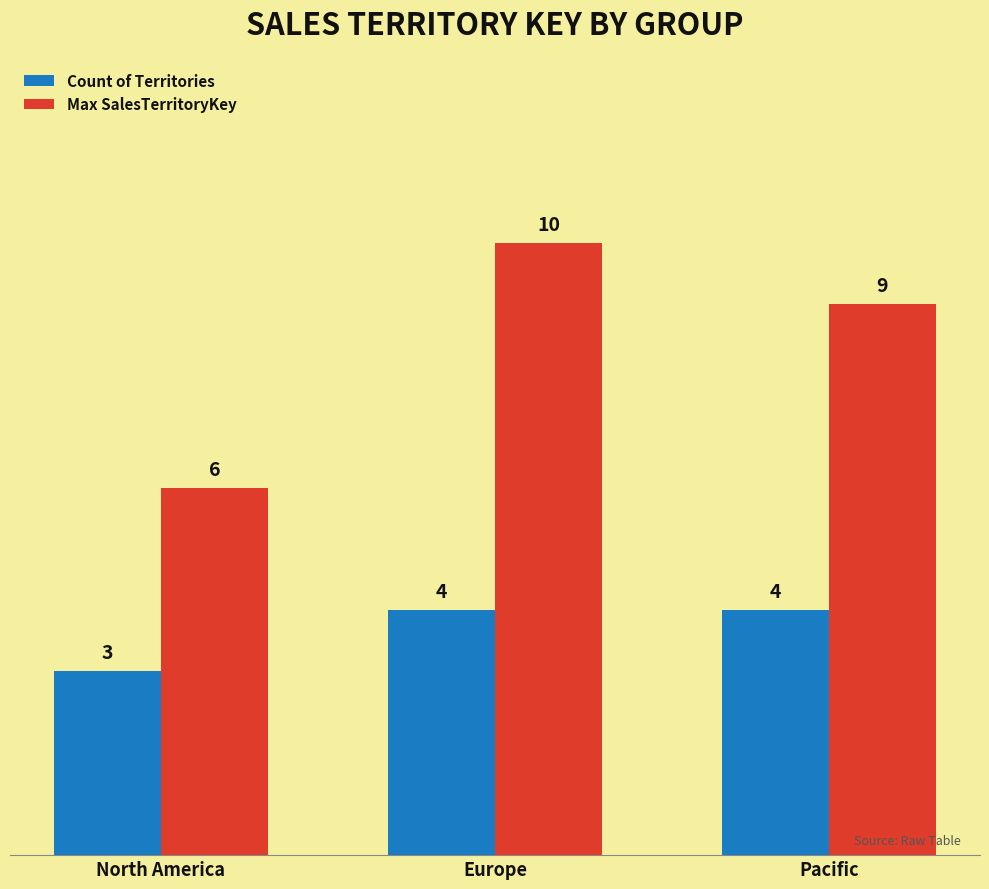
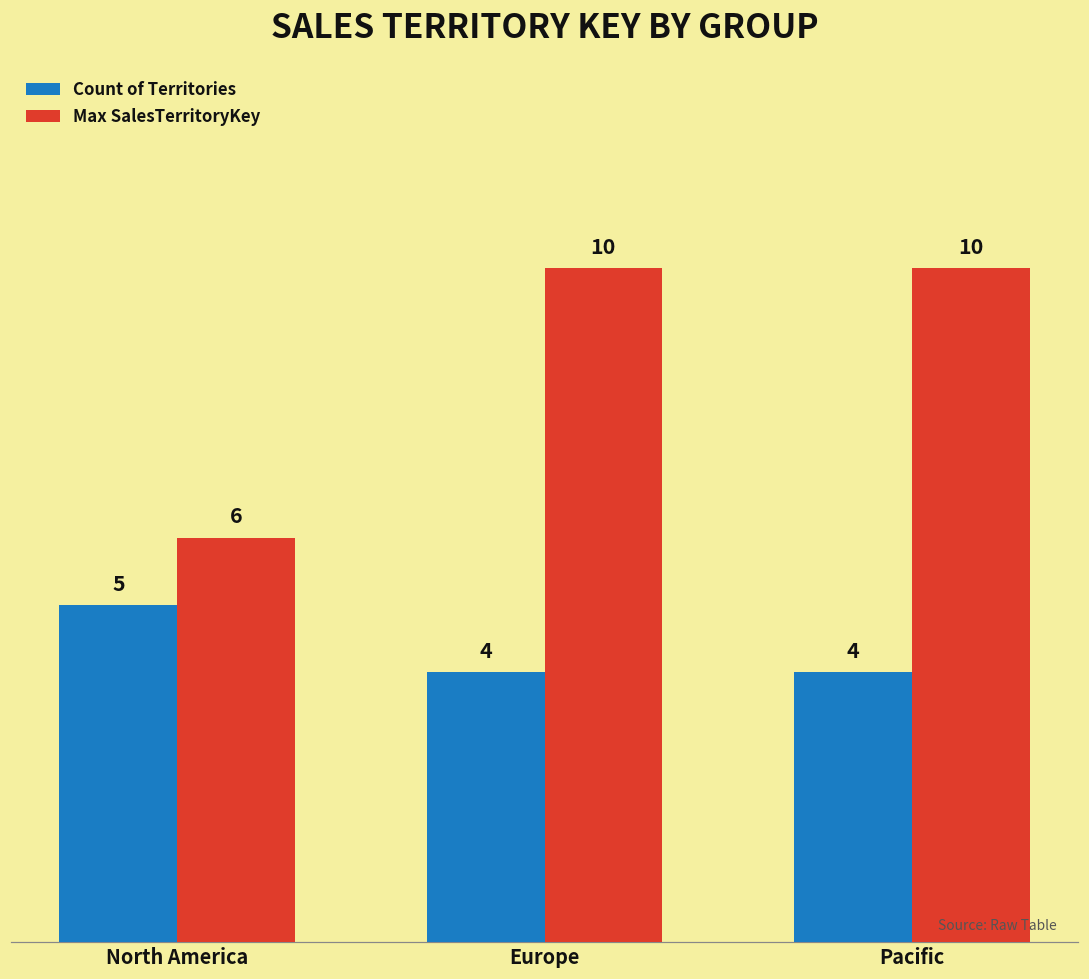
Count of Territories, North America: 3 -> 5
Max SalesTerritoryKey, Pacific: 9 -> 10
